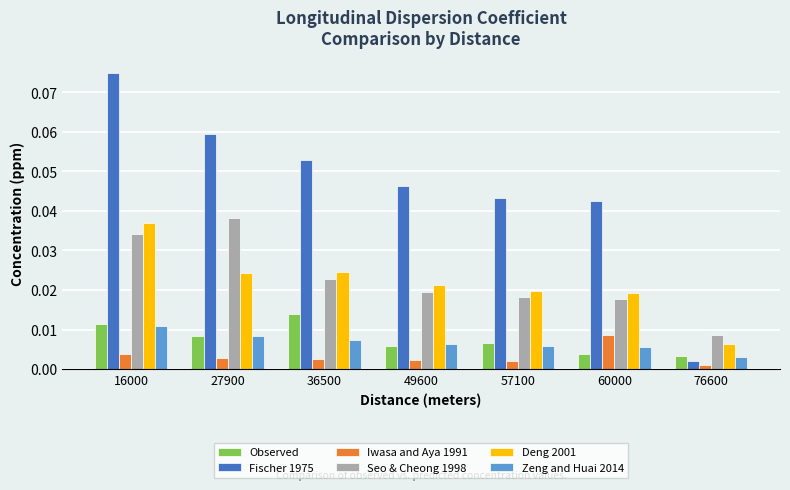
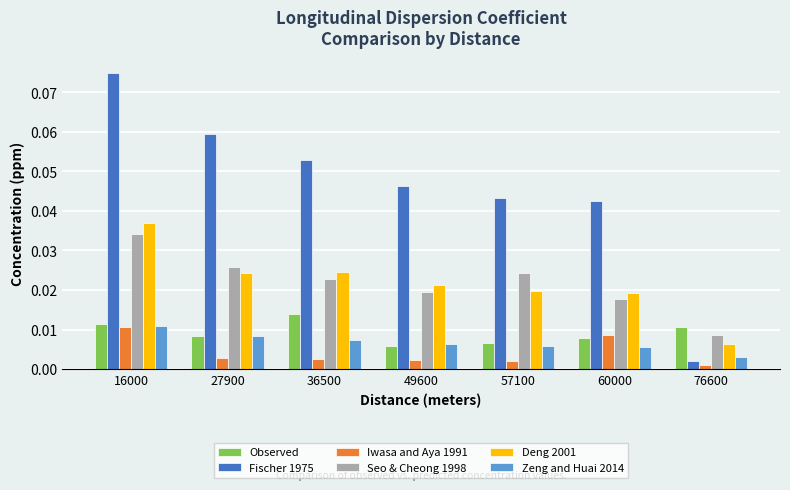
Iwasa and Aya 1991, 16000: 0.004 -> 0.011
Seo & Cheong 1998, 27900: 0.038 -> 0.026
Seo & Cheong 1998, 57100: 0.018 -> 0.024
Observed, 60000: 0.004 -> 0.008
Observed, 76600: 0.003 -> 0.011
